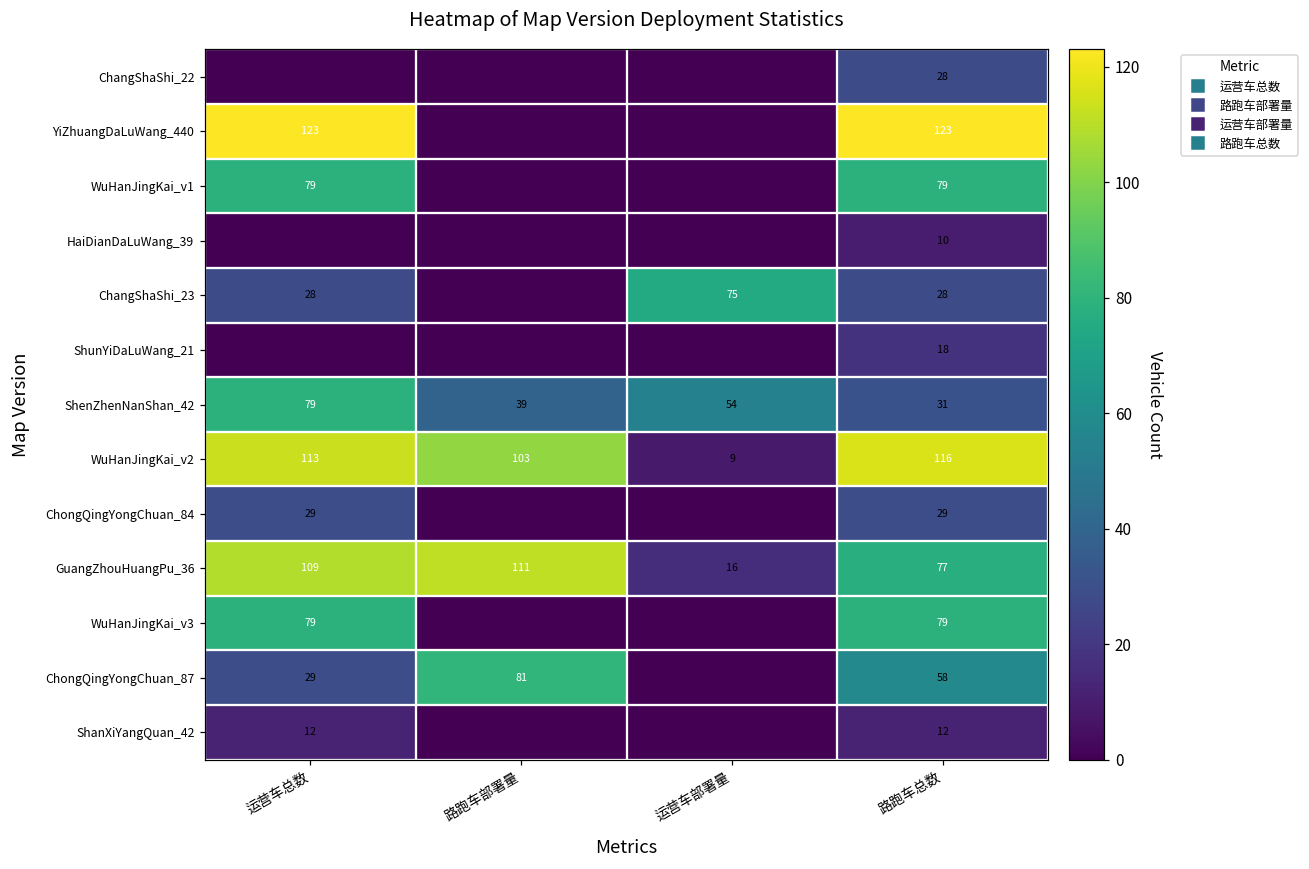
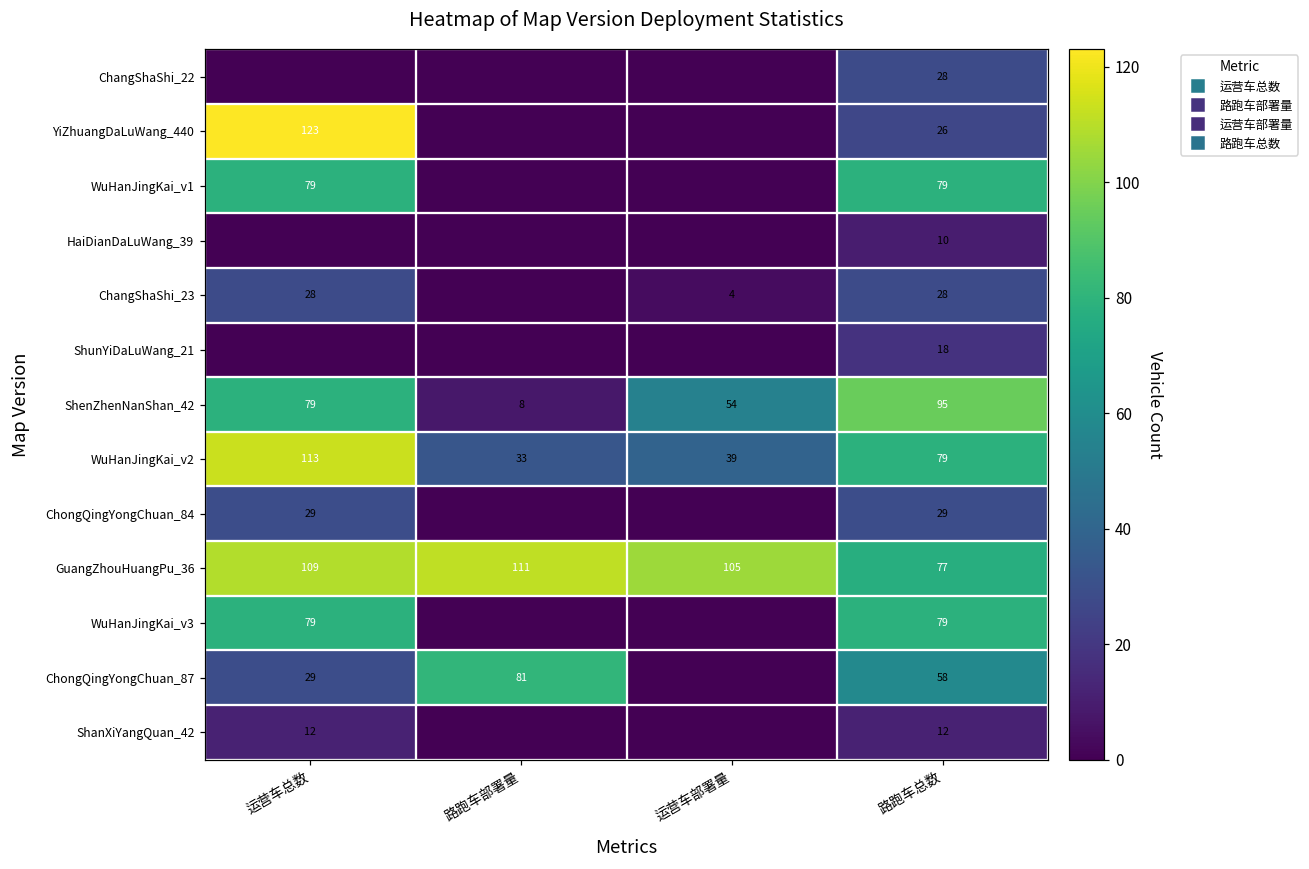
YiZhuangDaLuWang_440, 路跑车总数: 123 -> 26
ChangShaShi_23, 运营车部署量: 75 -> 4
ShenZhenNanShan_42, 路跑车部署量: 39 -> 8
ShenZhenNanShan_42, 路跑车总数: 31 -> 95
WuHanJingKai_v2, 路跑车部署量: 103 -> 33
WuHanJingKai_v2, 运营车部署量: 9 -> 39
WuHanJingKai_v2, 路跑车总数: 116 -> 79
GuangZhouHuangPu_36, 运营车部署量: 16 -> 105
